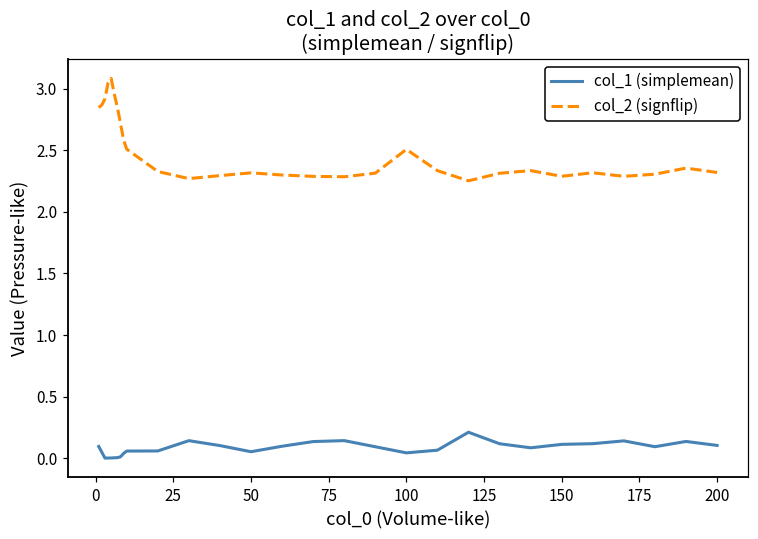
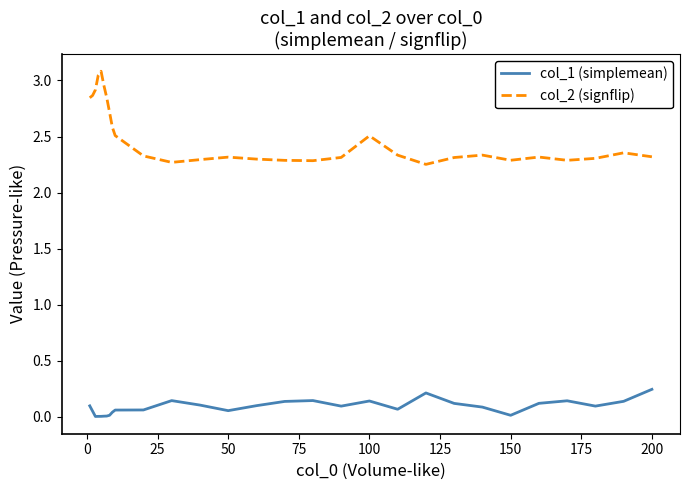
col_1 (simplemean), 100: 0.05 -> 0.14
col_1 (simplemean), 150: 0.11 -> 0.01
col_1 (simplemean), 200: 0.11 -> 0.24
